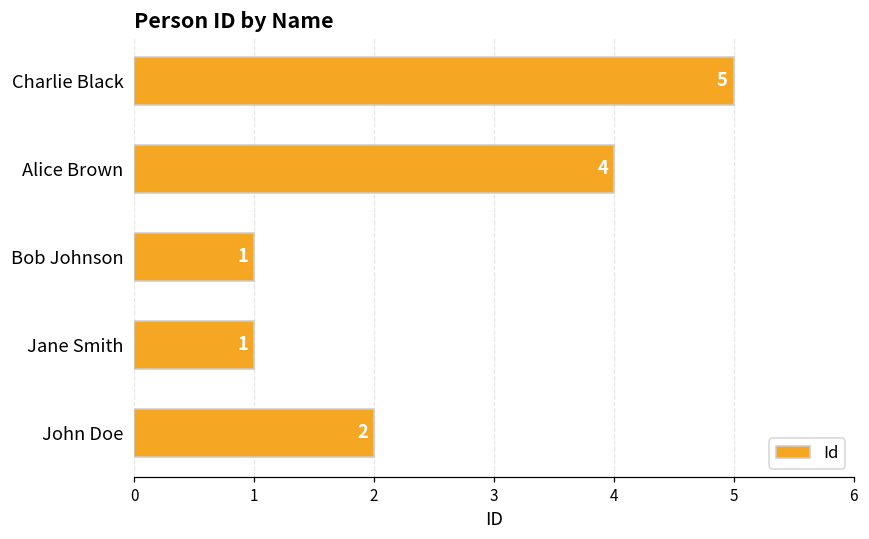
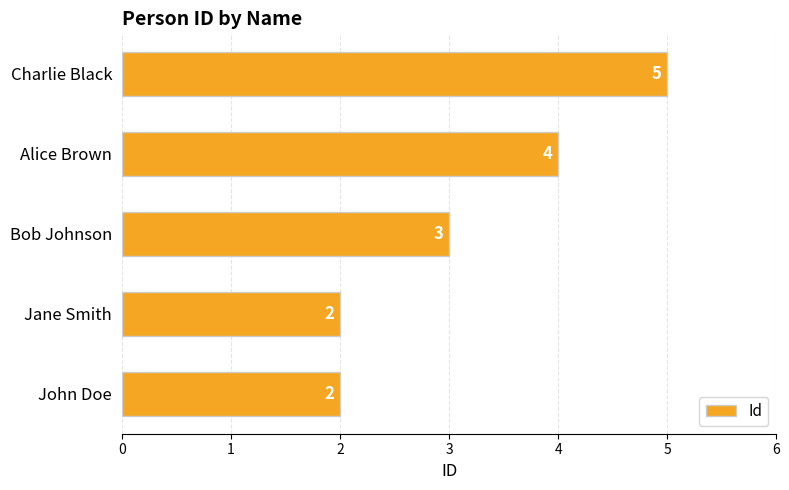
Bob Johnson: 1 -> 3
Jane Smith: 1 -> 2
